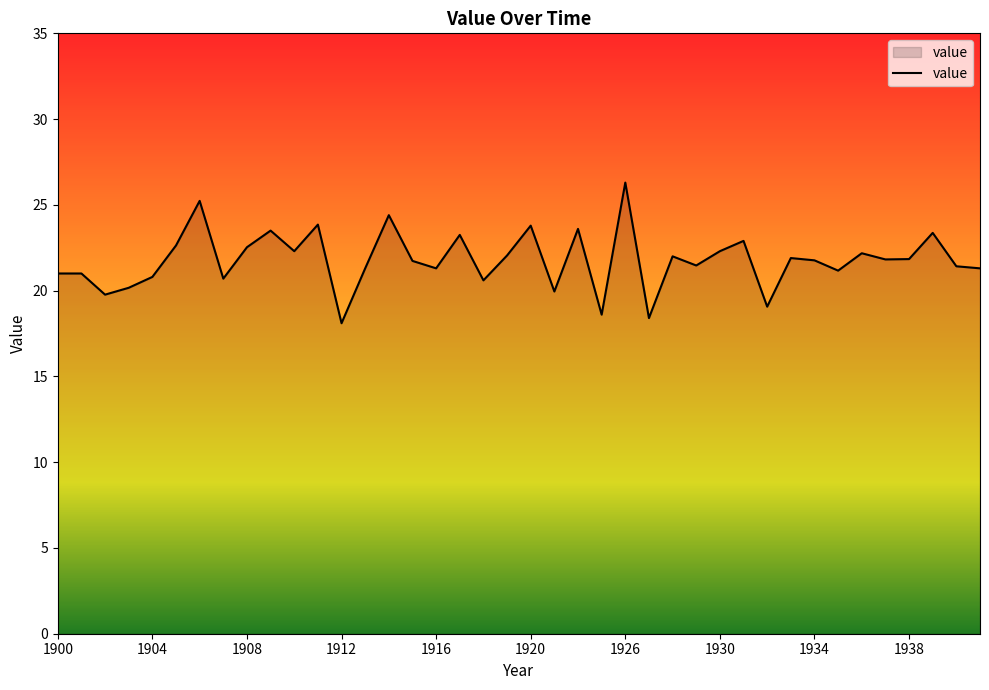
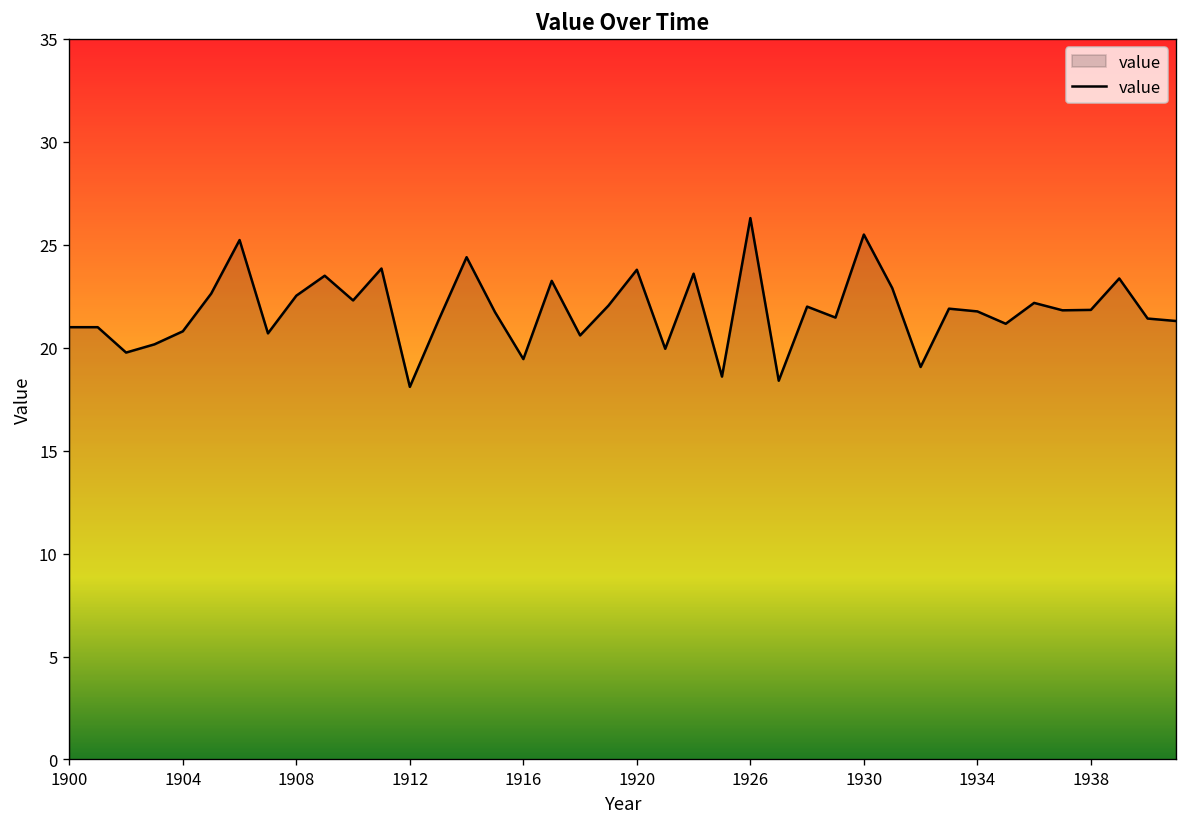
1916: 21.3 -> 19.5
1930: 22.3 -> 25.5
